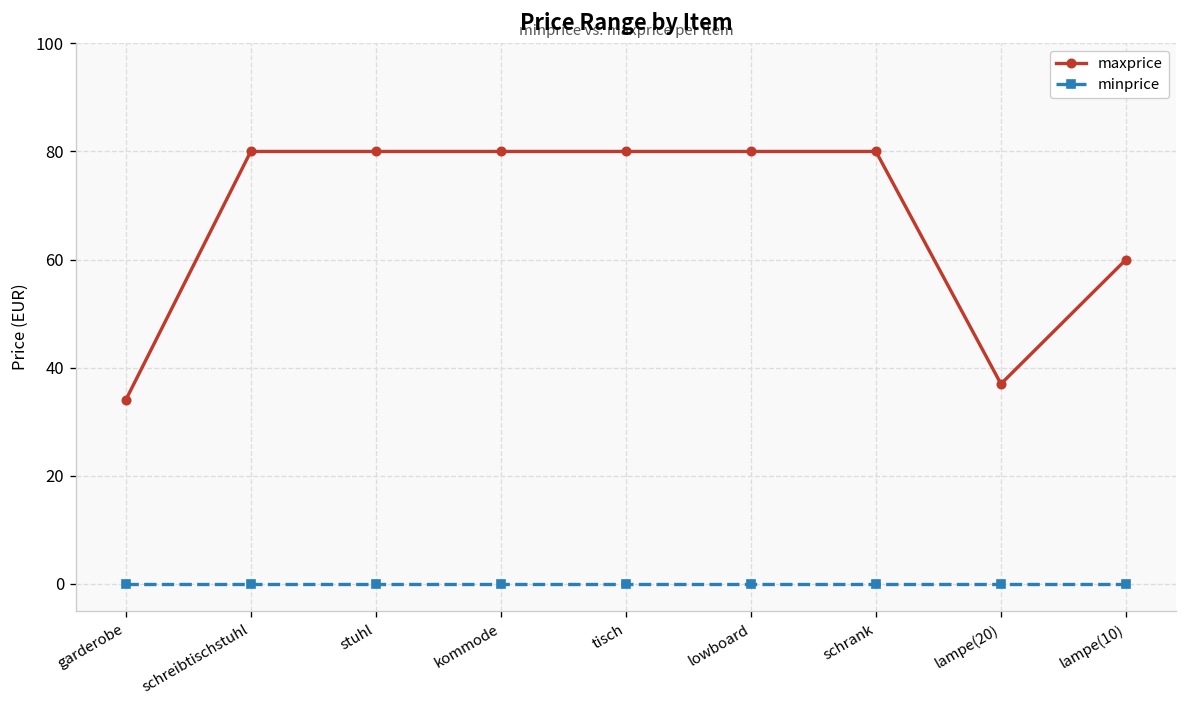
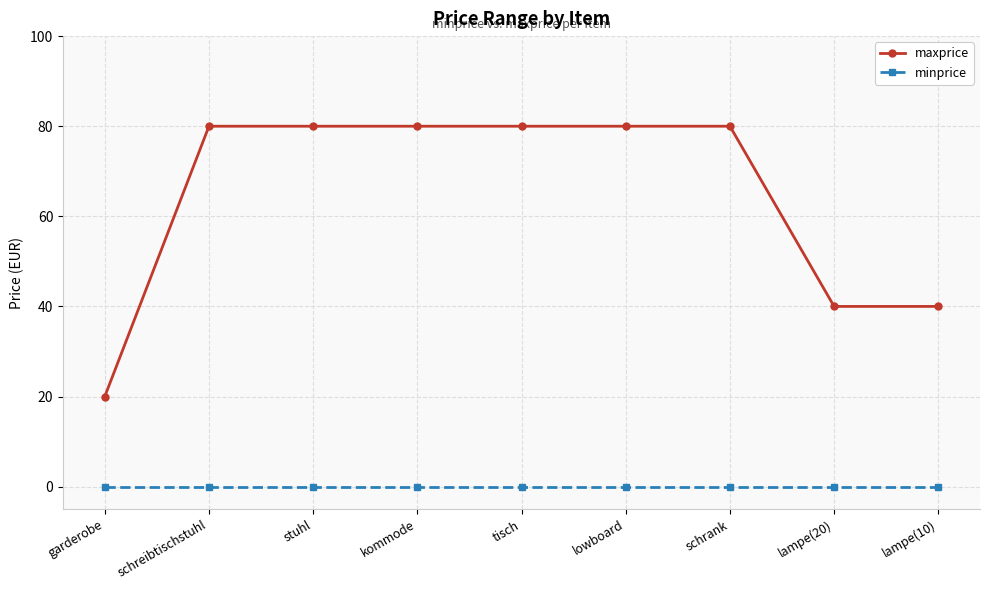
maxprice, garderobe: 34 -> 20
maxprice, lampe(20): 37 -> 40
maxprice, lampe(10): 60 -> 40
